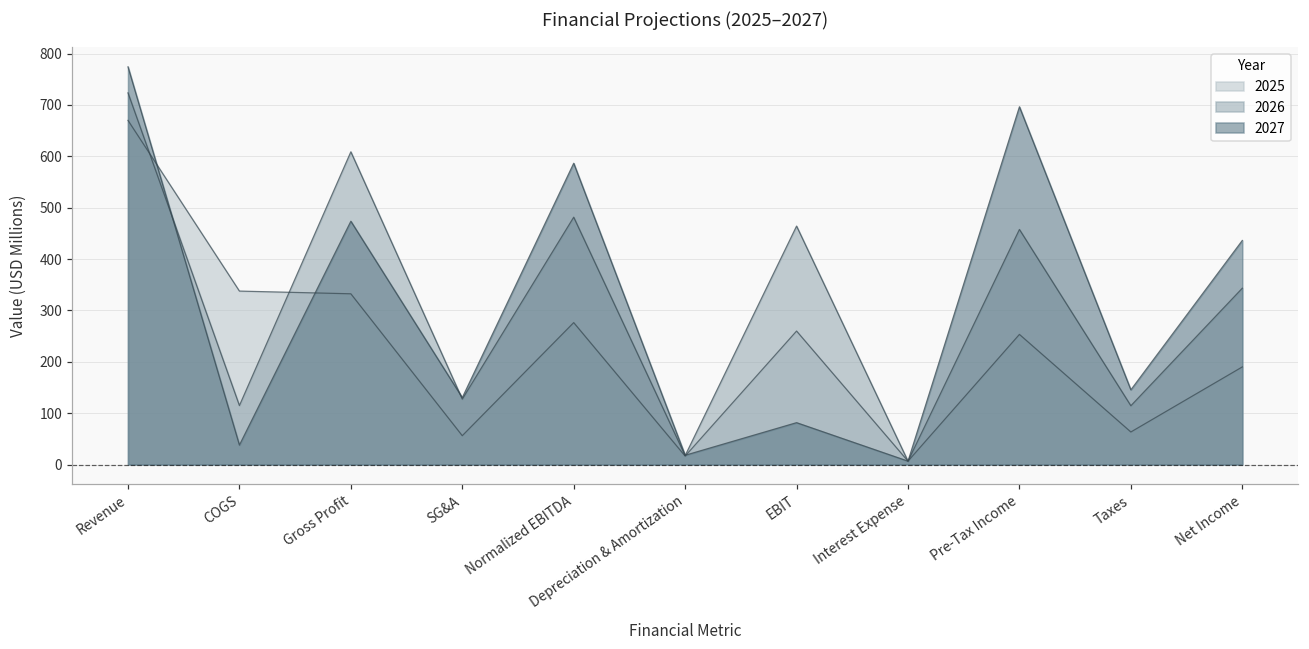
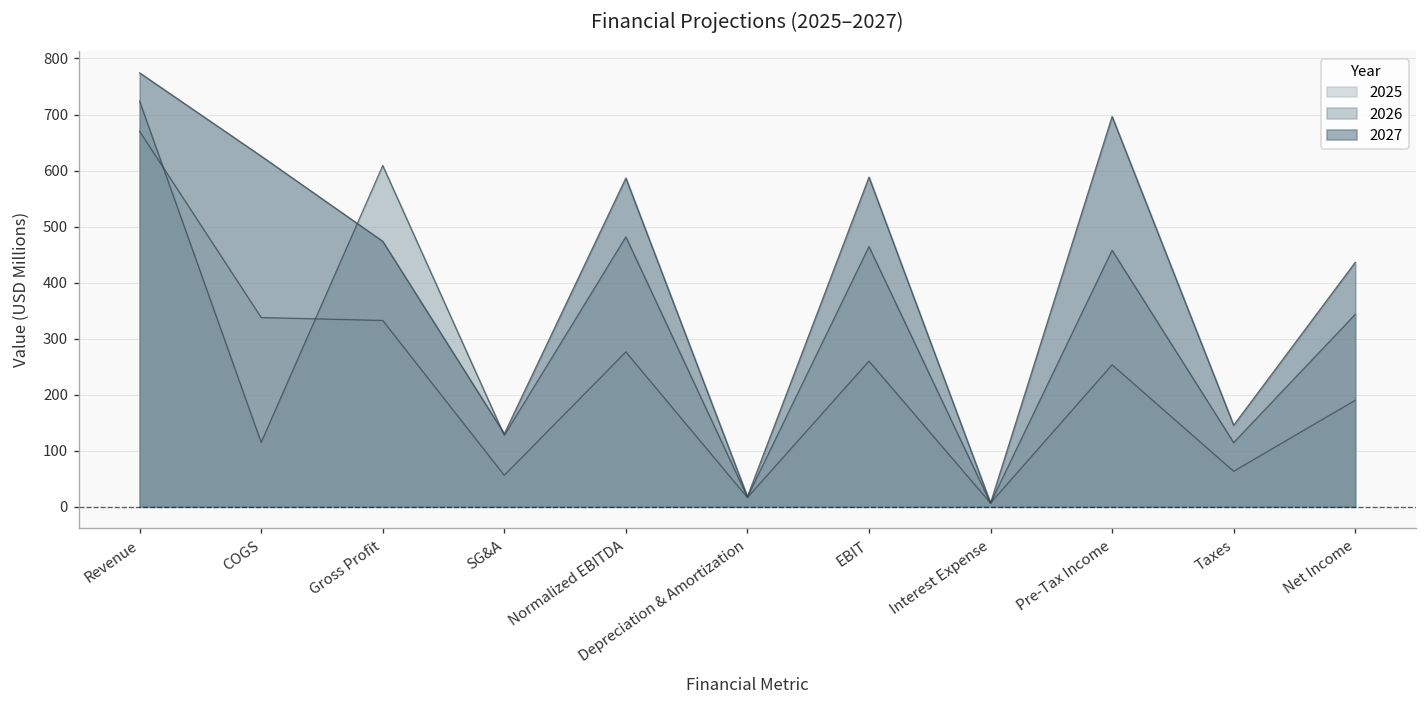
2027, COGS: 40 -> 630
2027, EBIT: 80 -> 590
